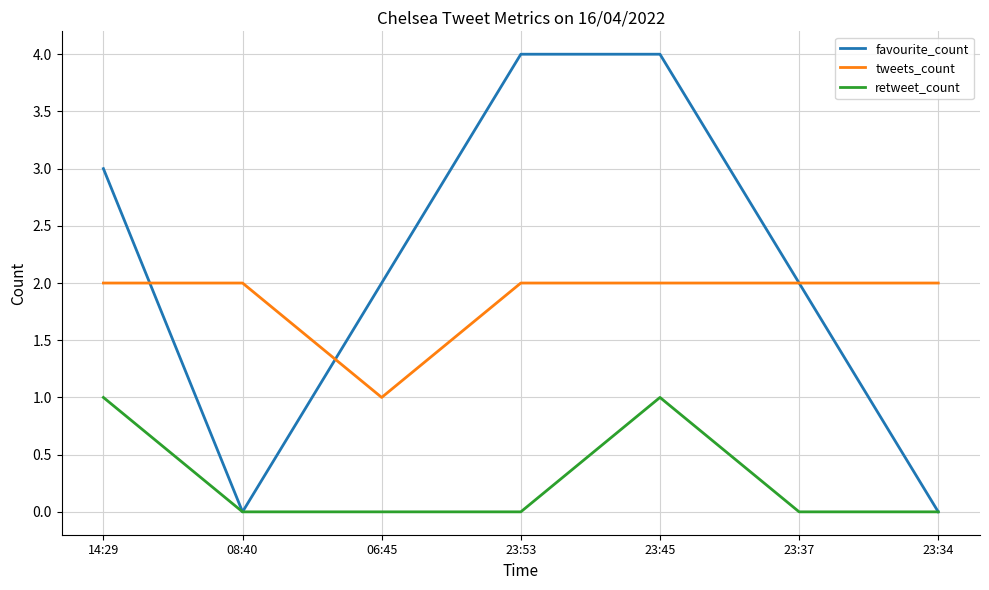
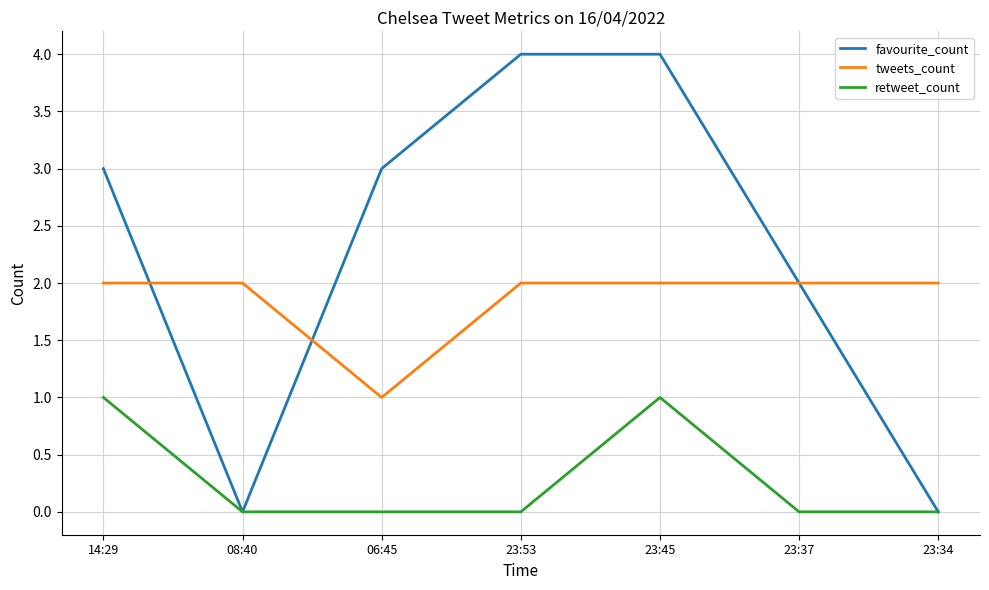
favourite_count, 06:45: 2 -> 3
